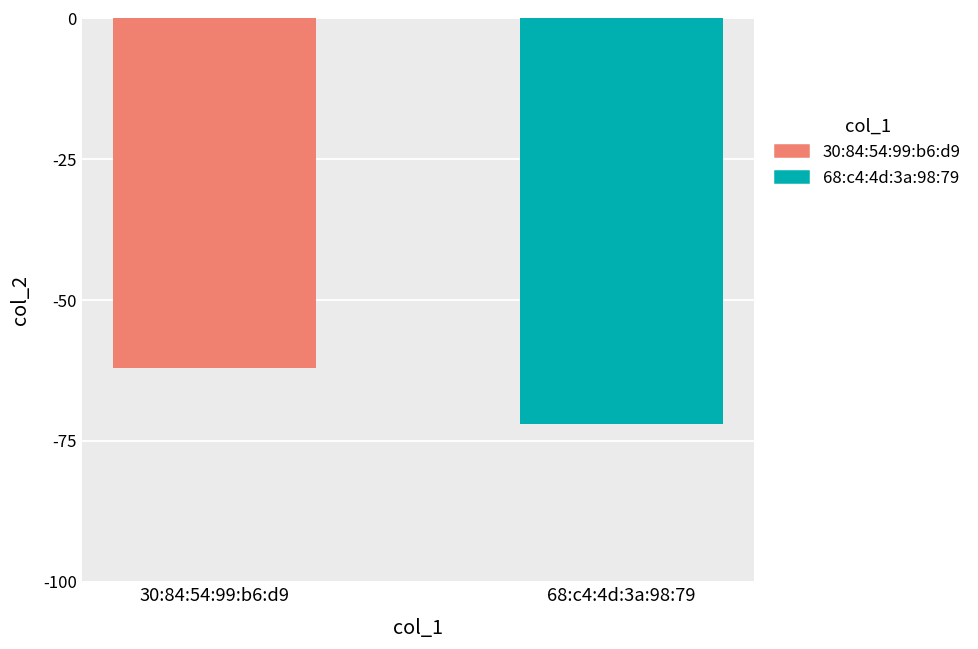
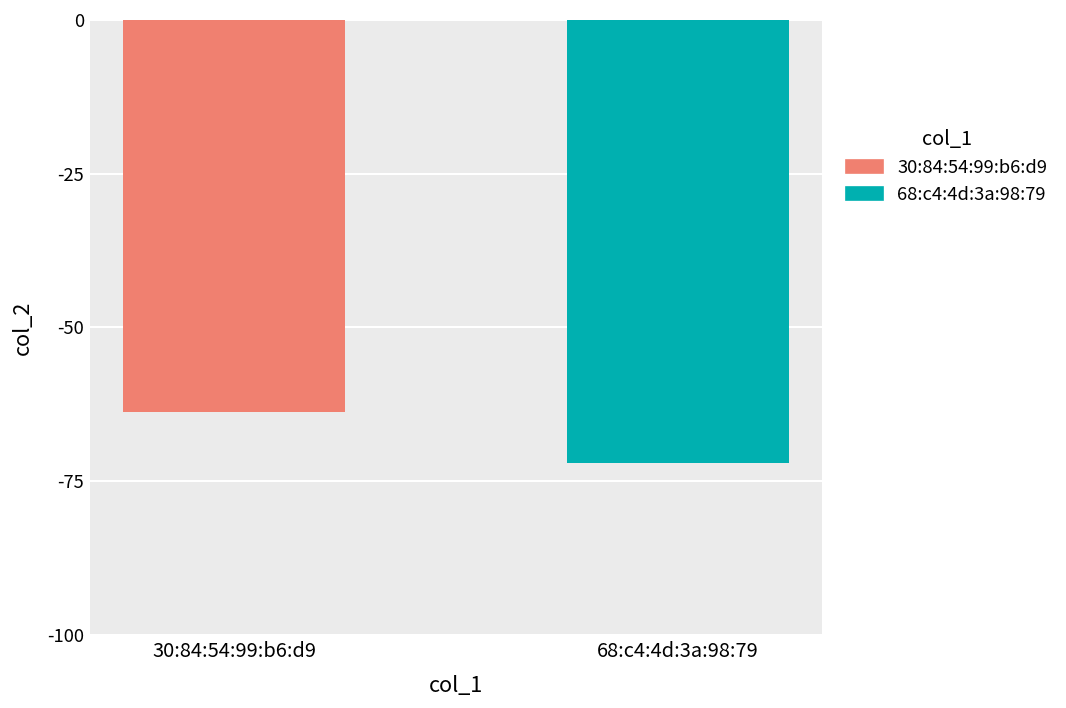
30:84:54:99:b6:d9: -62 -> -64
